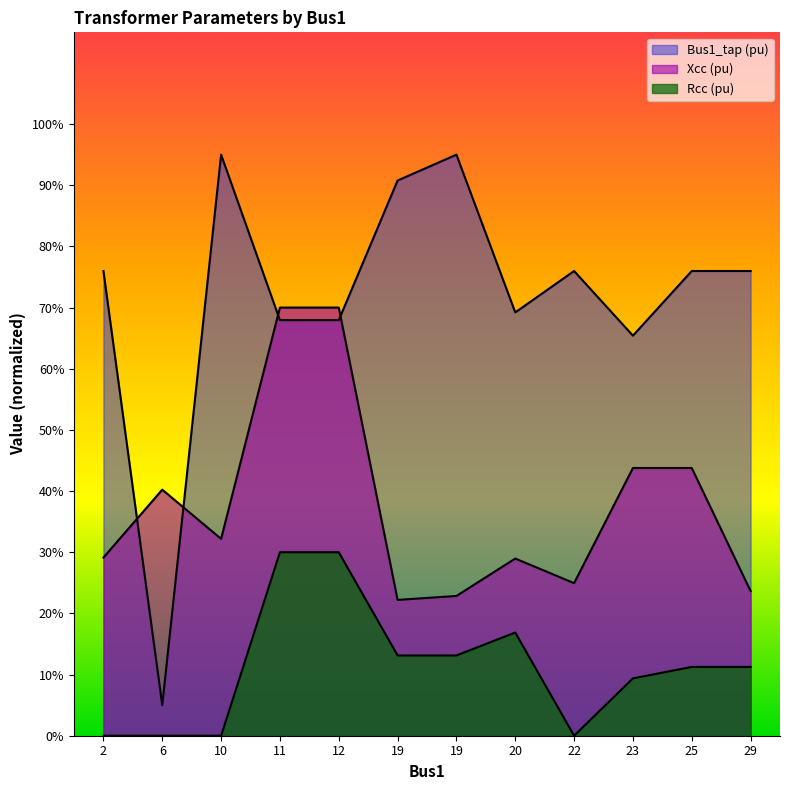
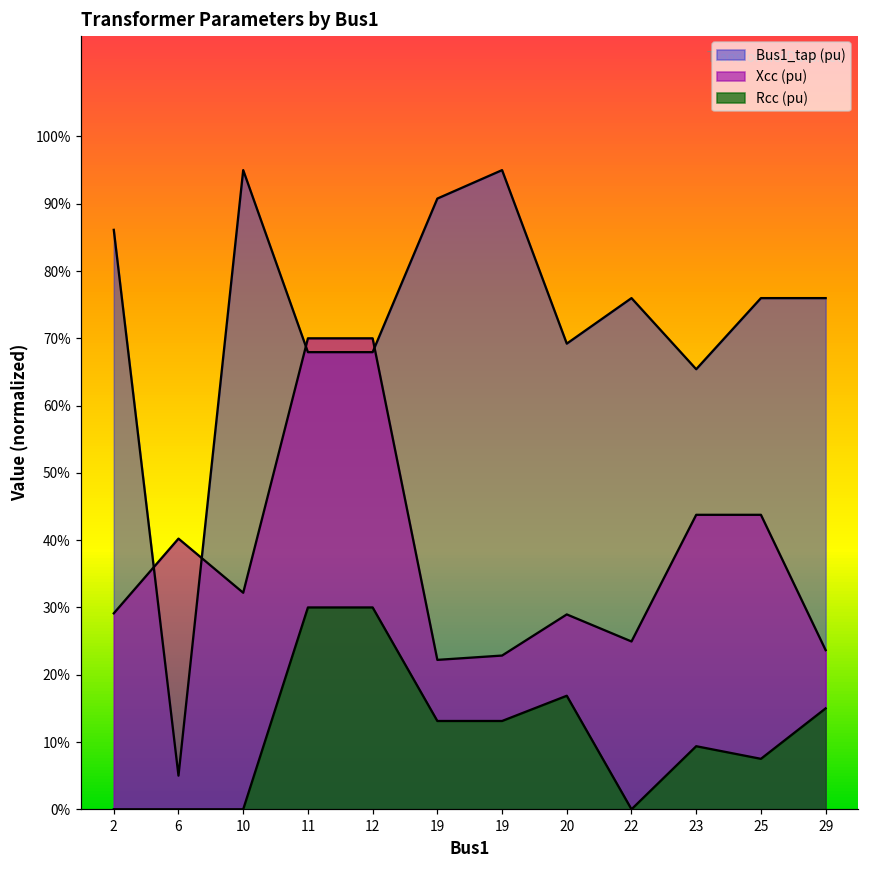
Bus1_tap (pu), 2: 76% -> 86%
Rcc (pu), 25: 11% -> 8%
Rcc (pu), 29: 11% -> 15%
